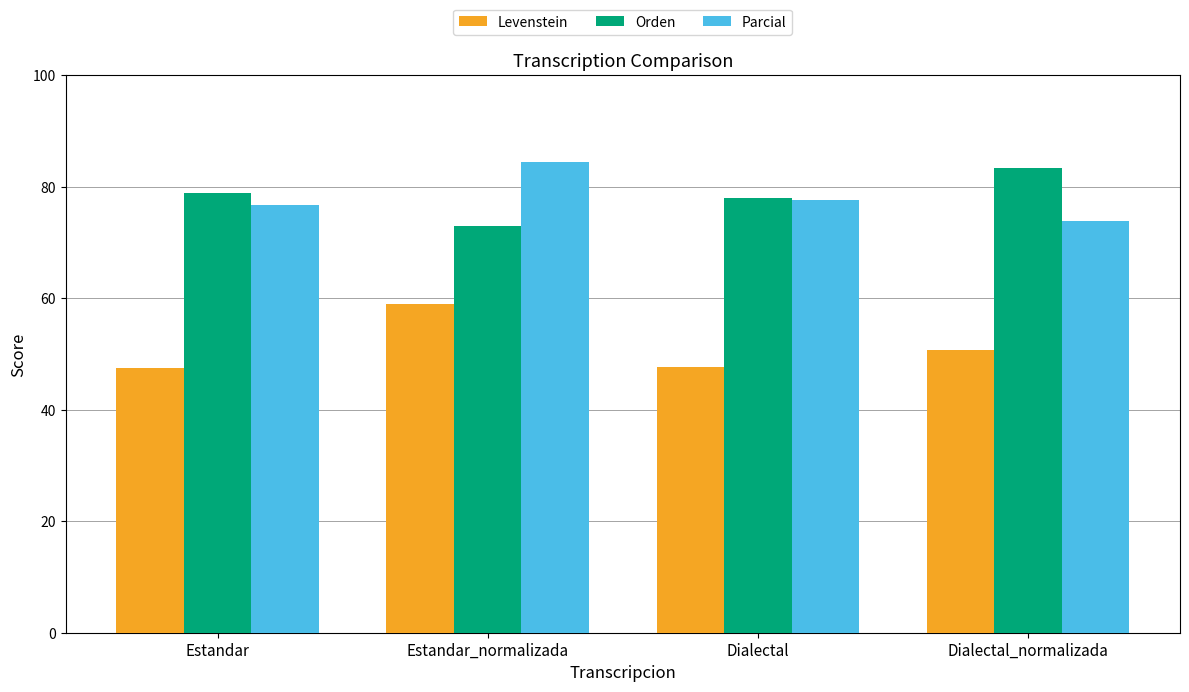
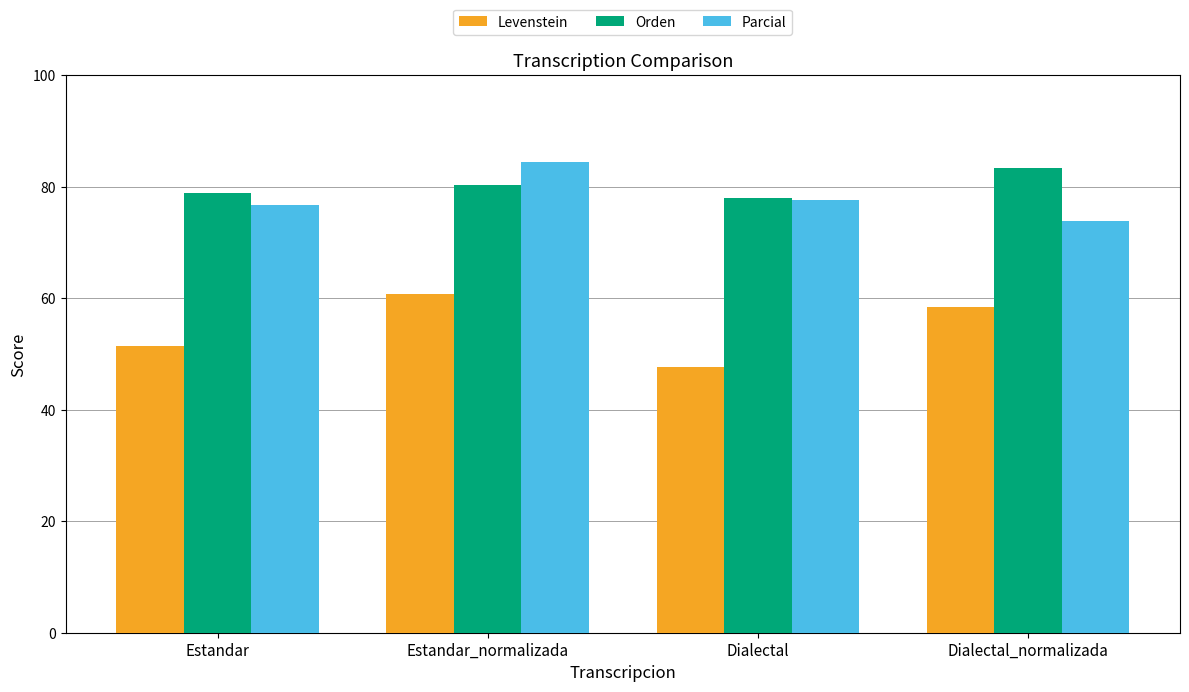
Levenstein, Estandar: 47 -> 52
Levenstein, Estandar_normalizada: 59 -> 61
Orden, Estandar_normalizada: 73 -> 80
Levenstein, Dialectal_normalizada: 51 -> 58
